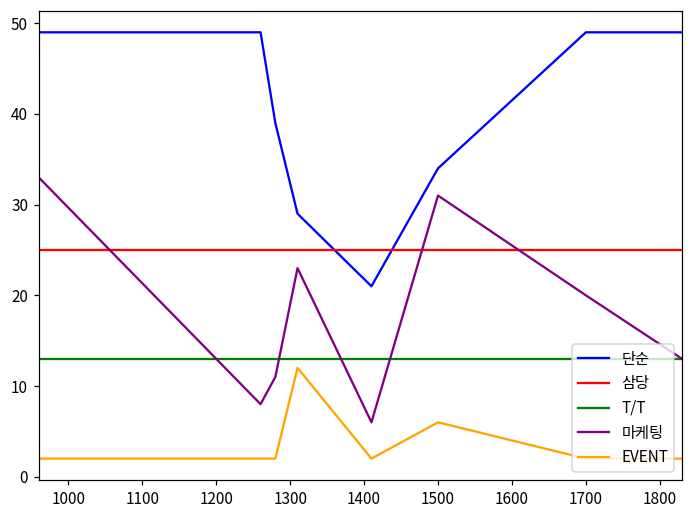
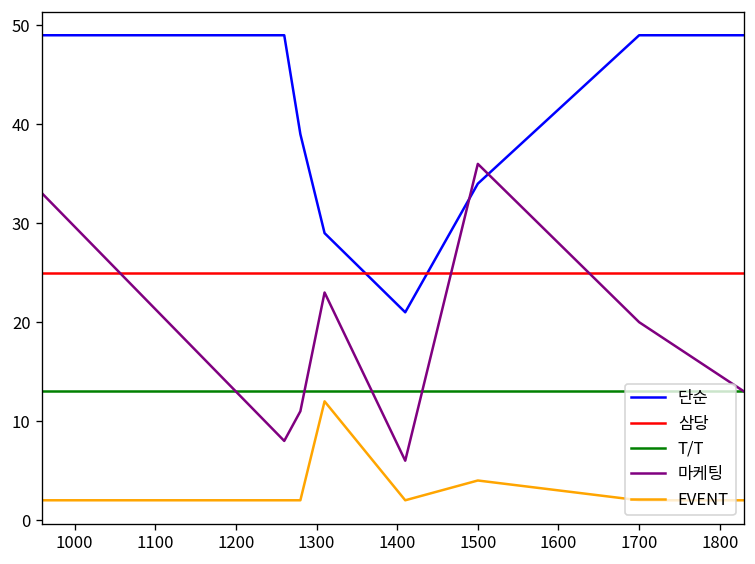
마케팅, 1500: 31 -> 36
EVENT, 1500: 6 -> 4
